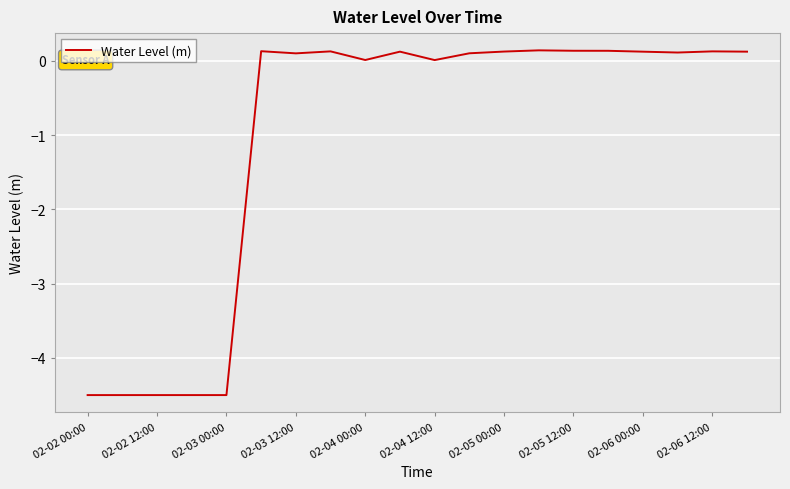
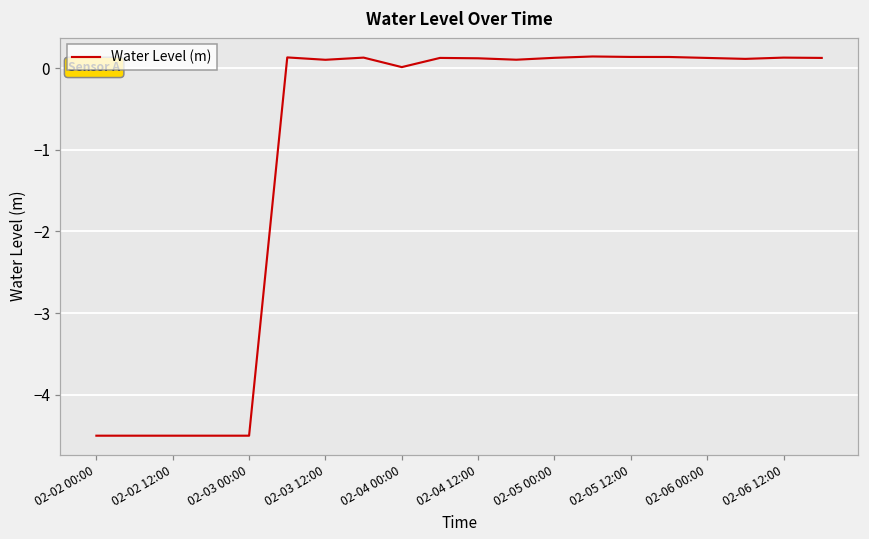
02-04 12:00: 0.0 -> 0.1
